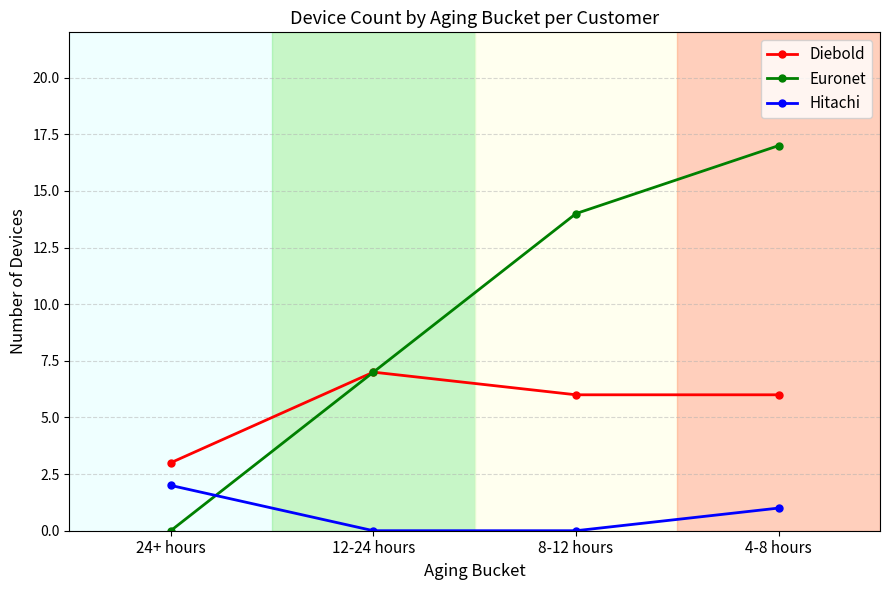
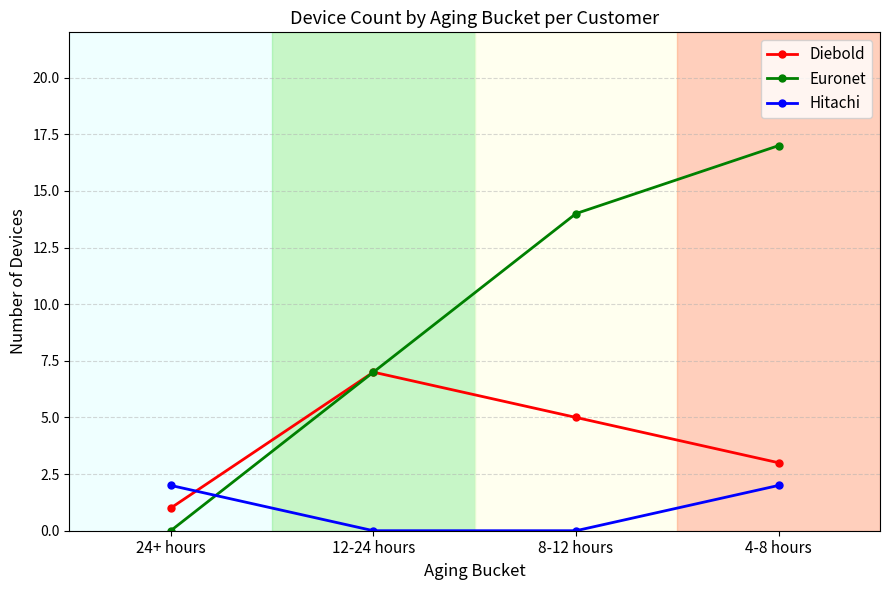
Diebold, 24+ hours: 3 -> 1
Diebold, 8-12 hours: 6 -> 5
Diebold, 4-8 hours: 6 -> 3
Hitachi, 4-8 hours: 1 -> 2
